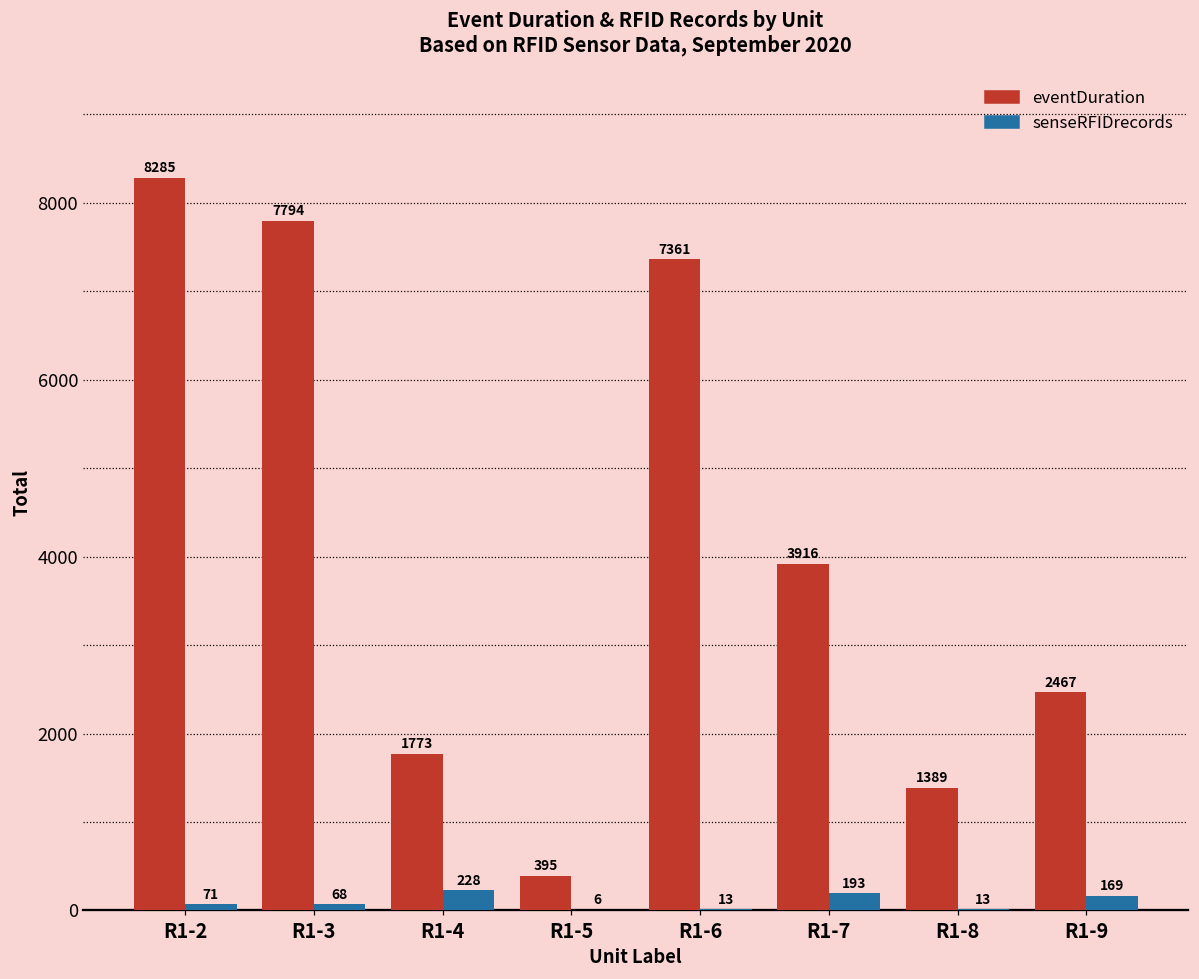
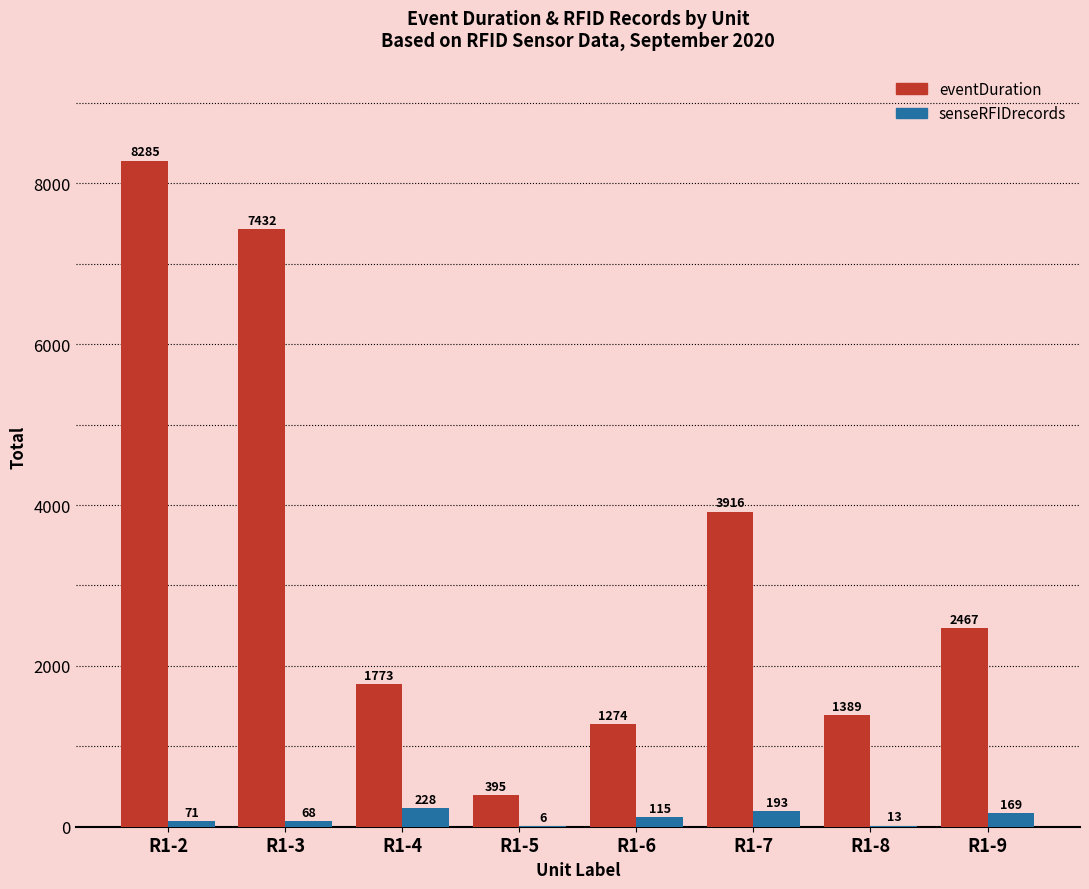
eventDuration, R1-3: 7794 -> 7432
eventDuration, R1-6: 7361 -> 1274
senseRFIDrecords, R1-6: 13 -> 115
